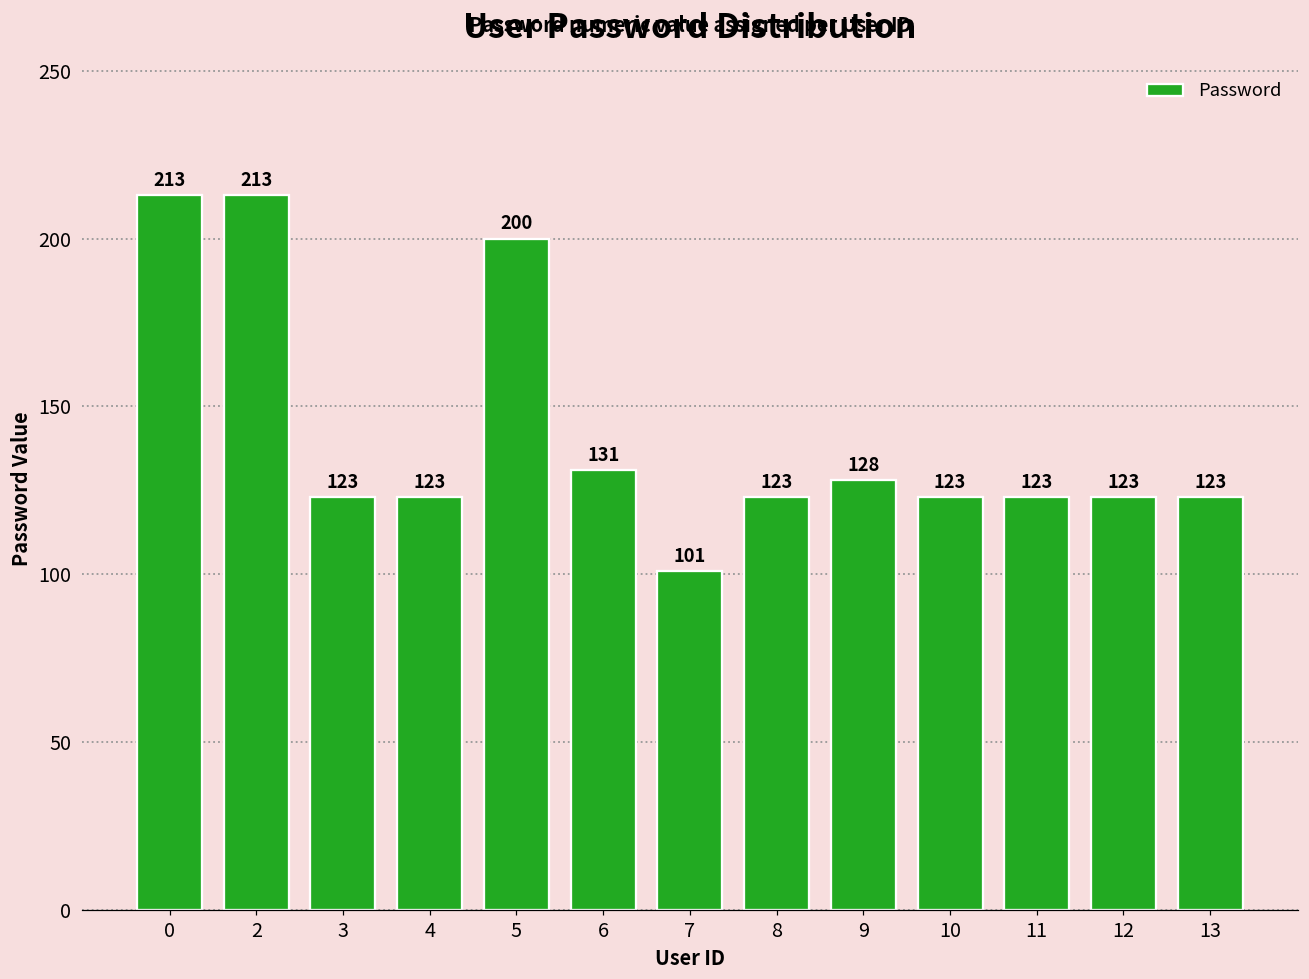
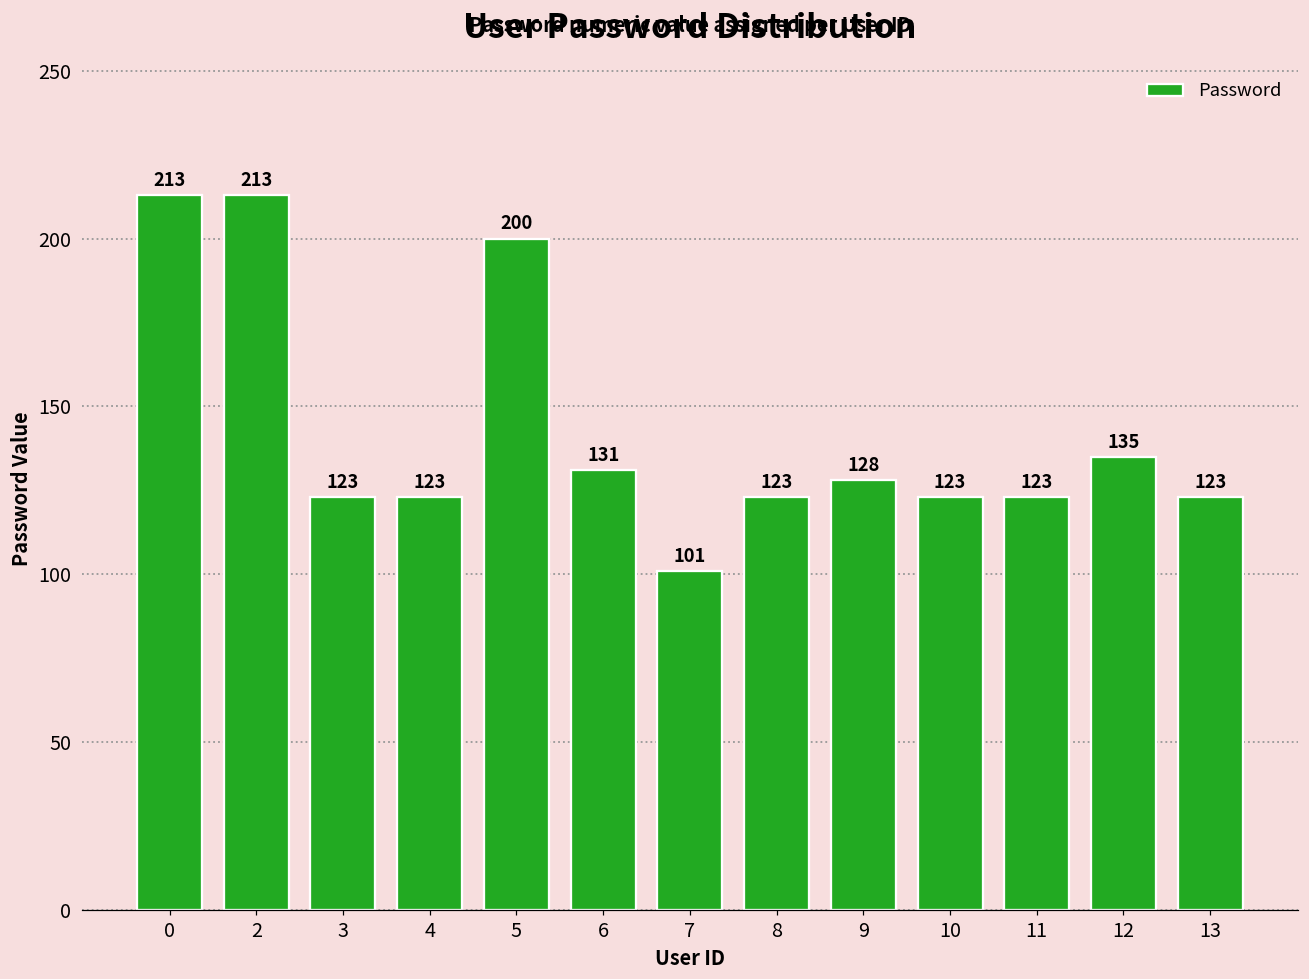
12: 123 -> 135
